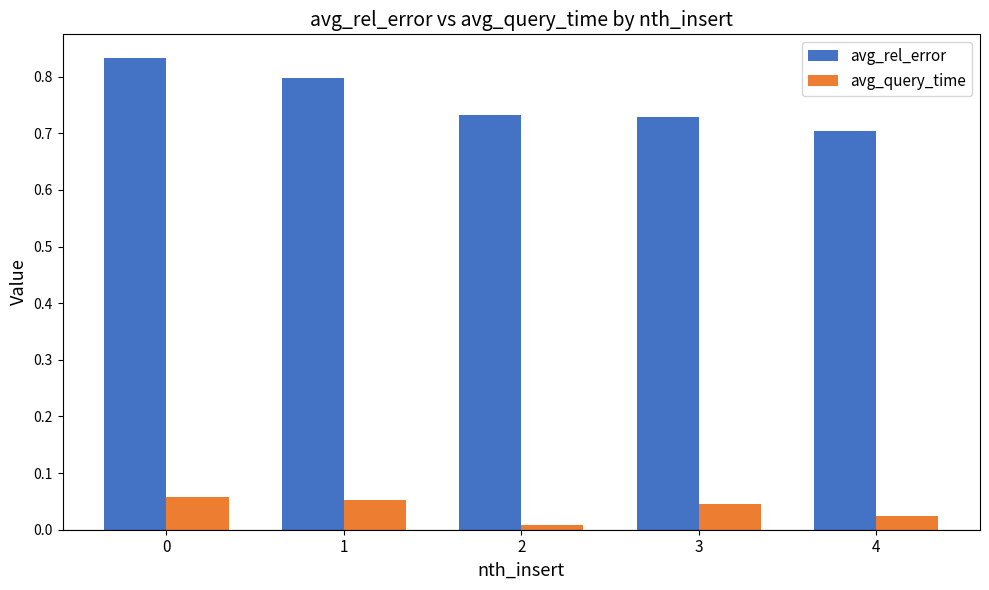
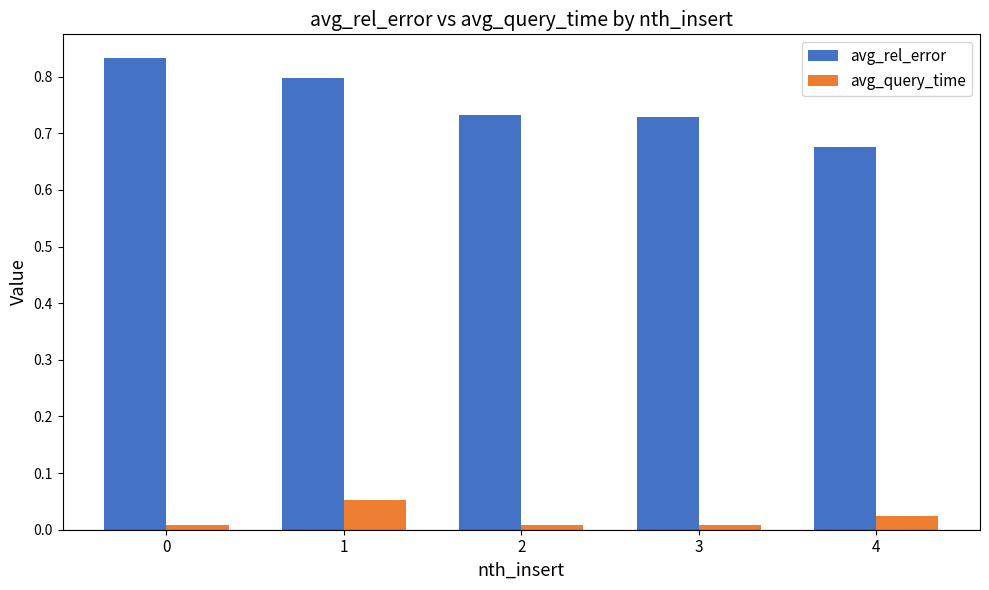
avg_query_time, 0: 0.06 -> 0.01
avg_query_time, 3: 0.05 -> 0.01
avg_rel_error, 4: 0.70 -> 0.68
